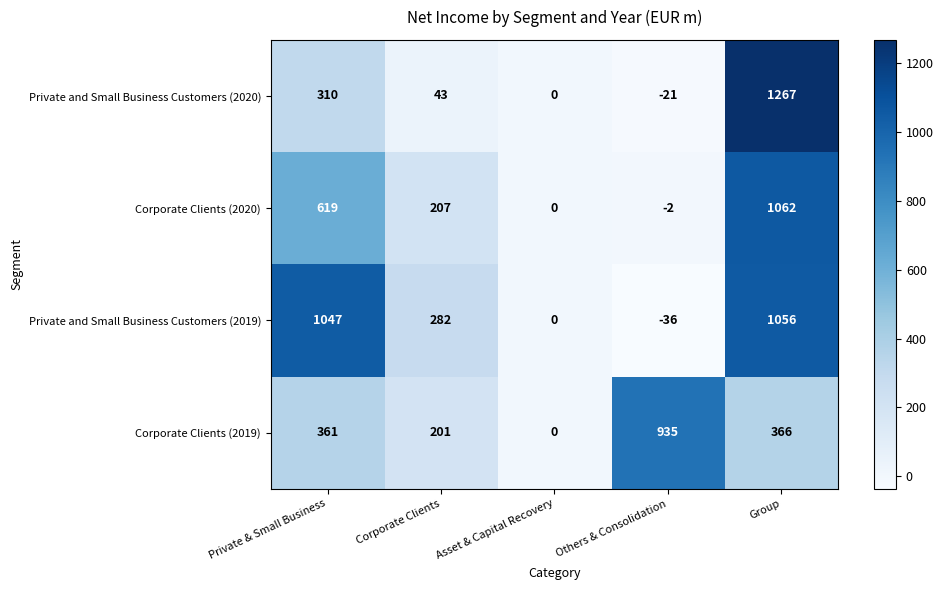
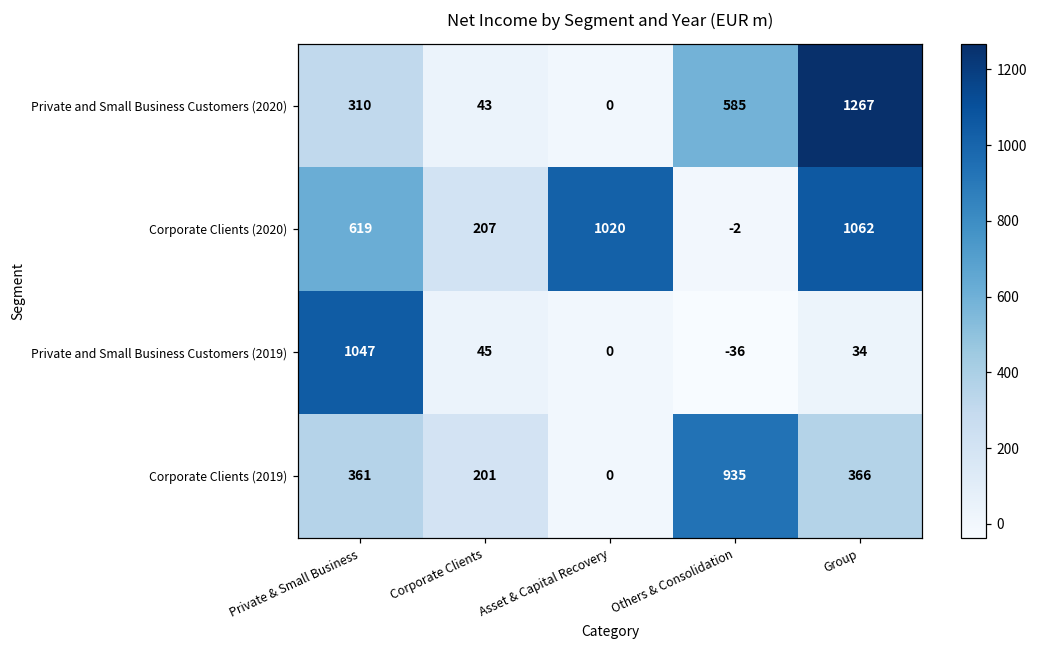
Private and Small Business Customers (2020), Others & Consolidation: -21 -> 585
Corporate Clients (2020), Asset & Capital Recovery: 0 -> 1020
Private and Small Business Customers (2019), Corporate Clients: 282 -> 45
Private and Small Business Customers (2019), Group: 1056 -> 34
